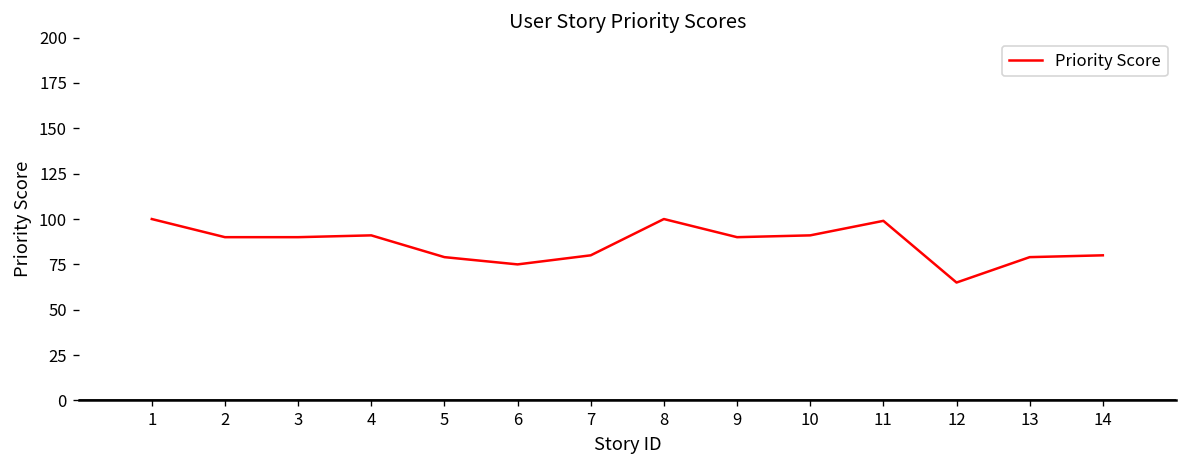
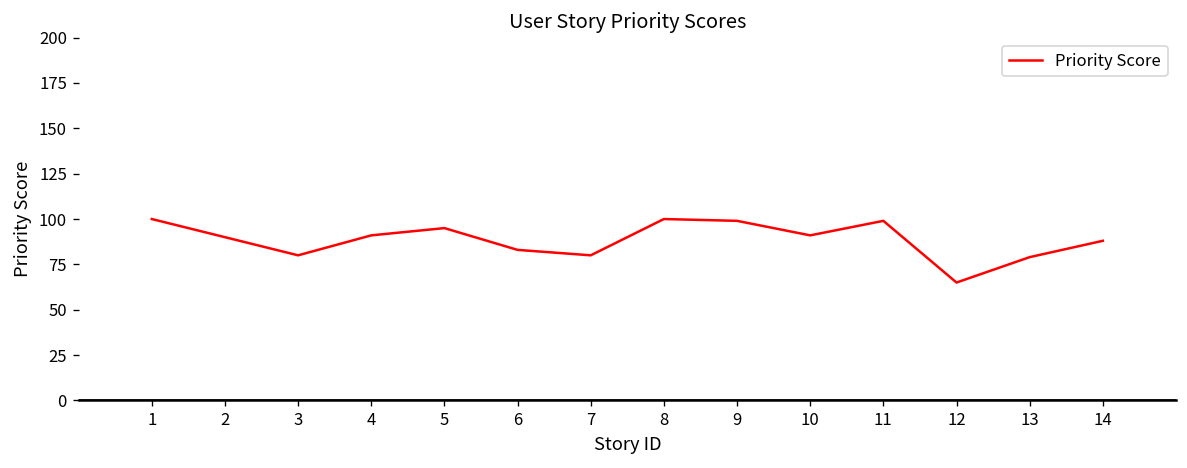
3: 90 -> 80
5: 79 -> 95
6: 75 -> 83
9: 90 -> 99
14: 80 -> 88
